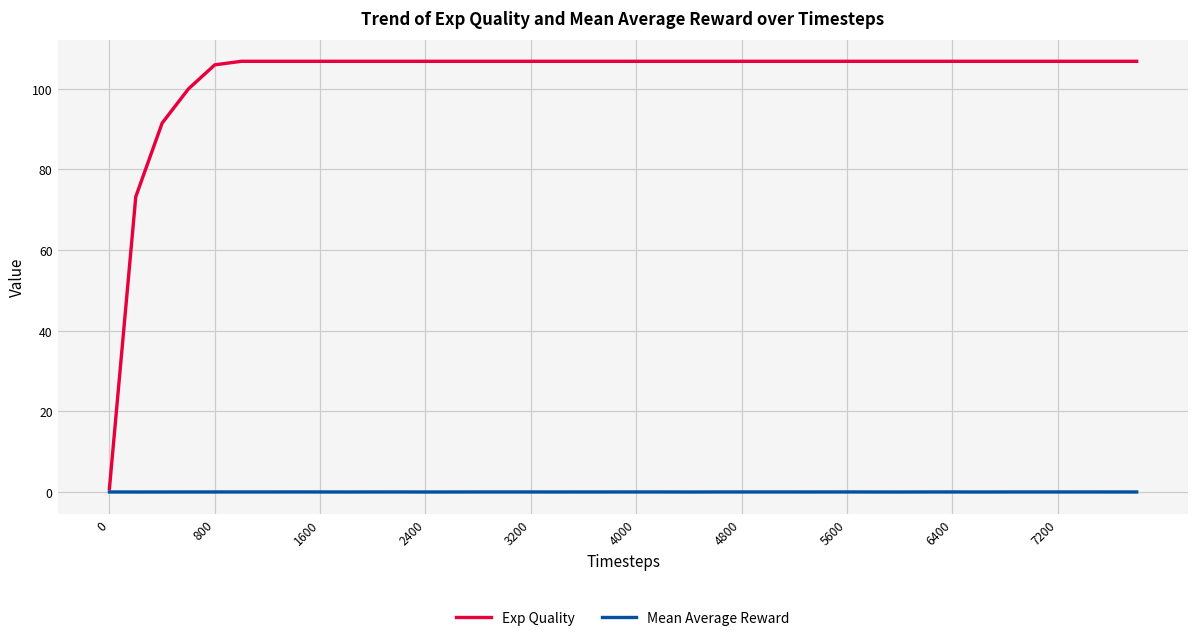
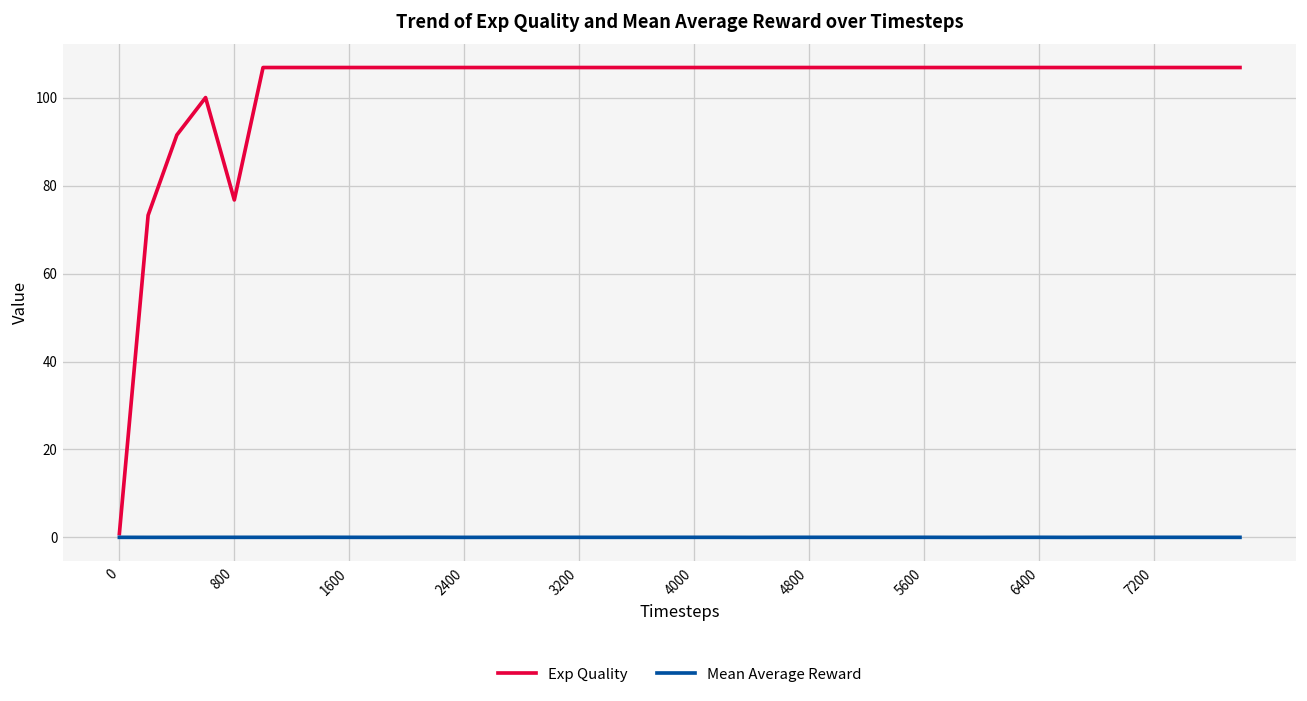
Exp Quality, 800: 106 -> 77
